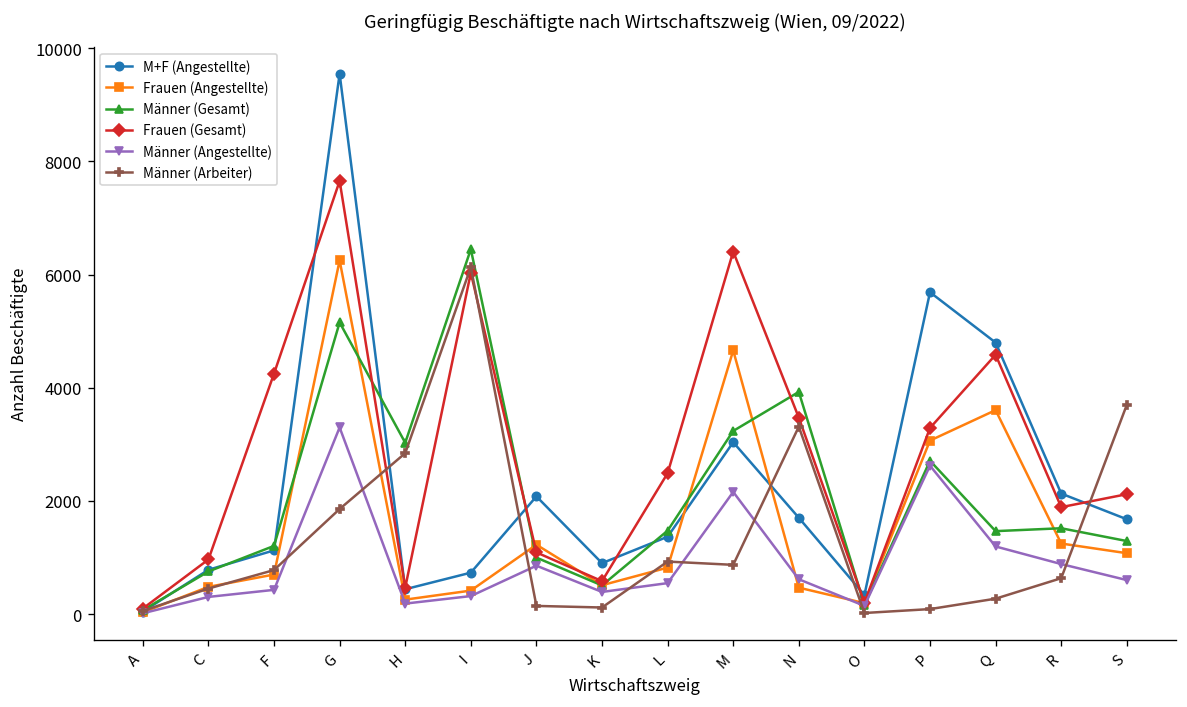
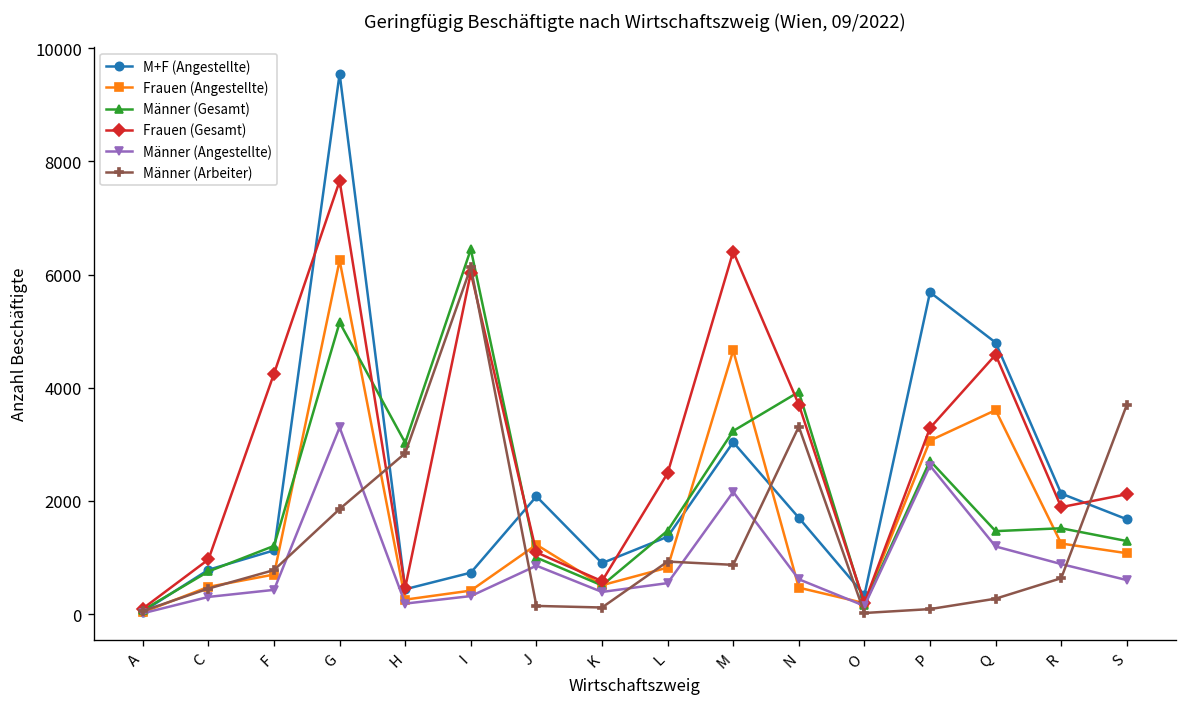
Frauen (Gesamt), N: 3500 -> 3700
